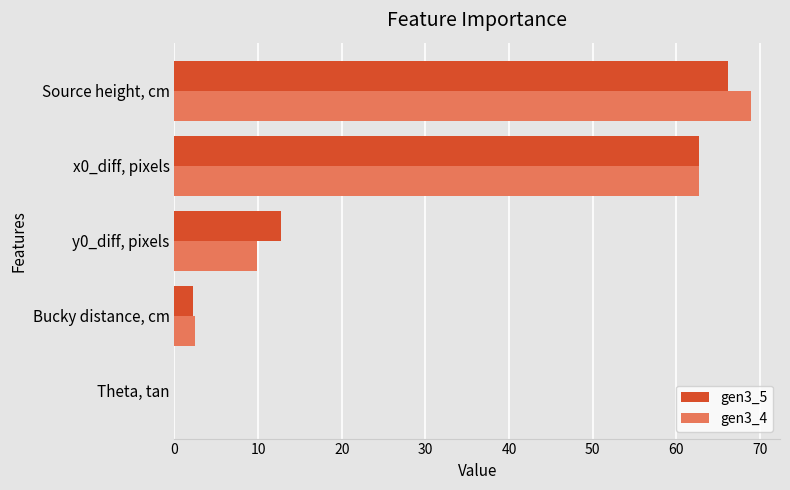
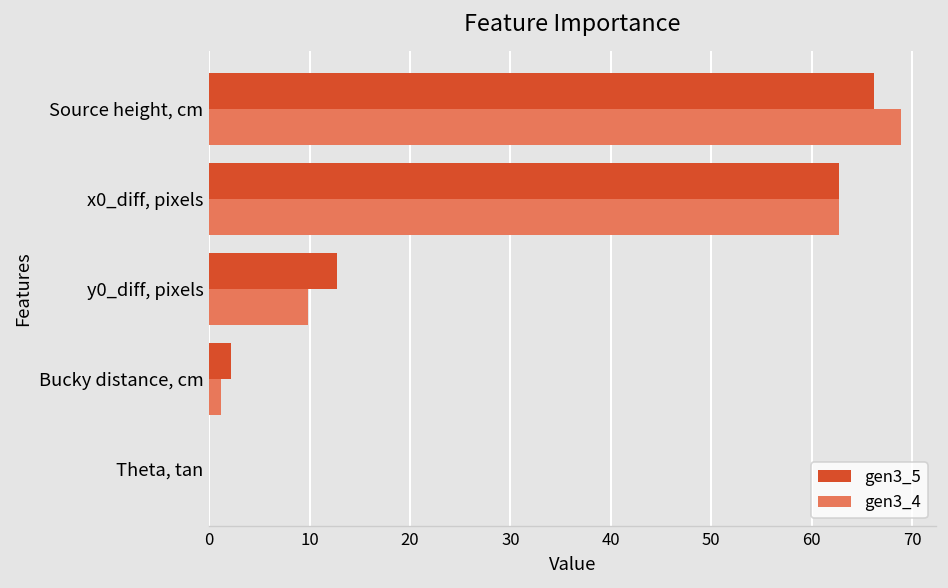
gen3_4, Bucky distance, cm: 2 -> 1
